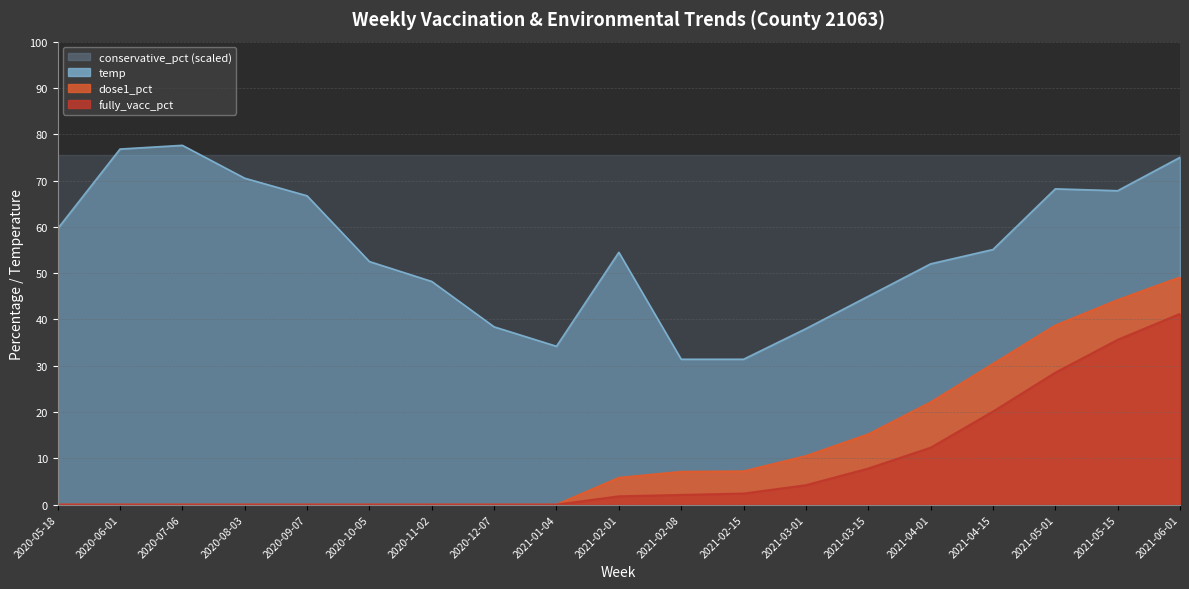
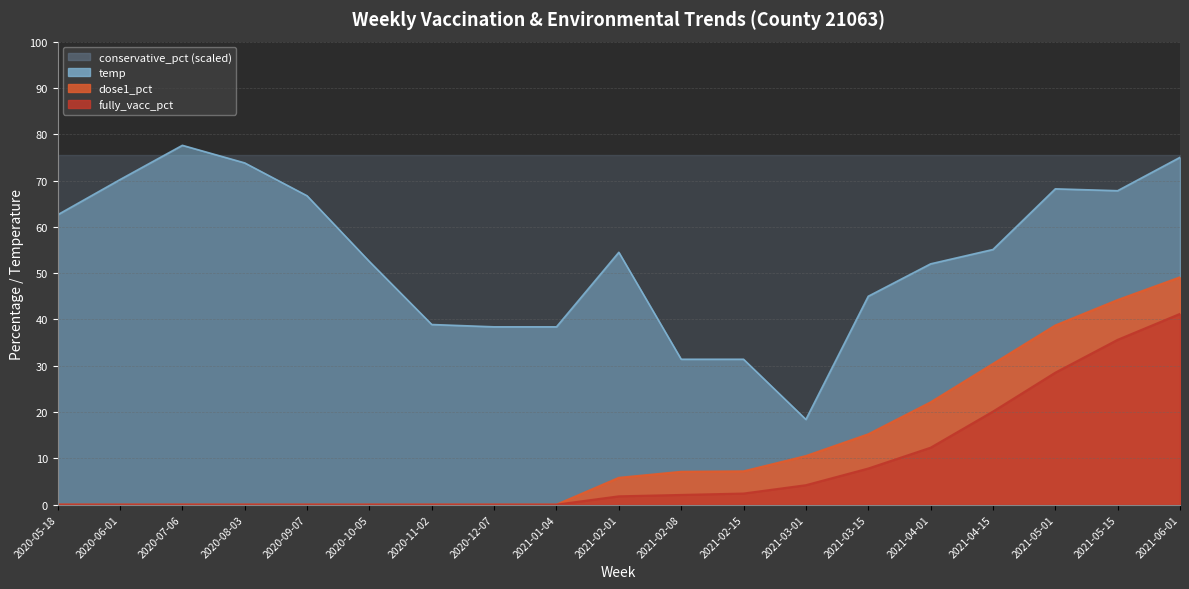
temp, 2020-05-18: 60 -> 63
temp, 2020-06-01: 77 -> 70
temp, 2020-08-03: 71 -> 74
temp, 2020-11-02: 48 -> 39
temp, 2021-01-04: 34 -> 38
temp, 2021-03-01: 38 -> 18
